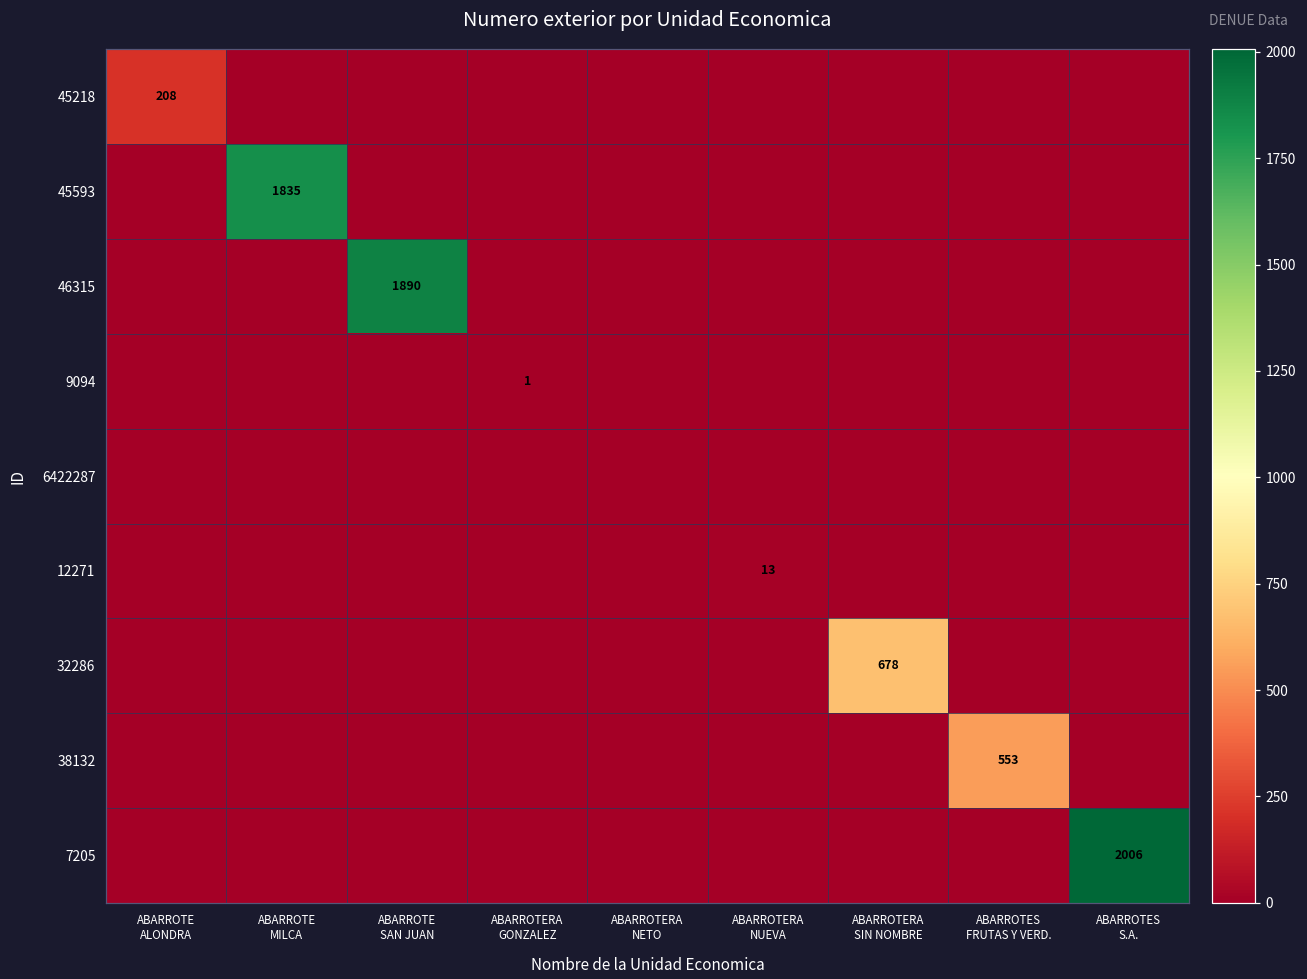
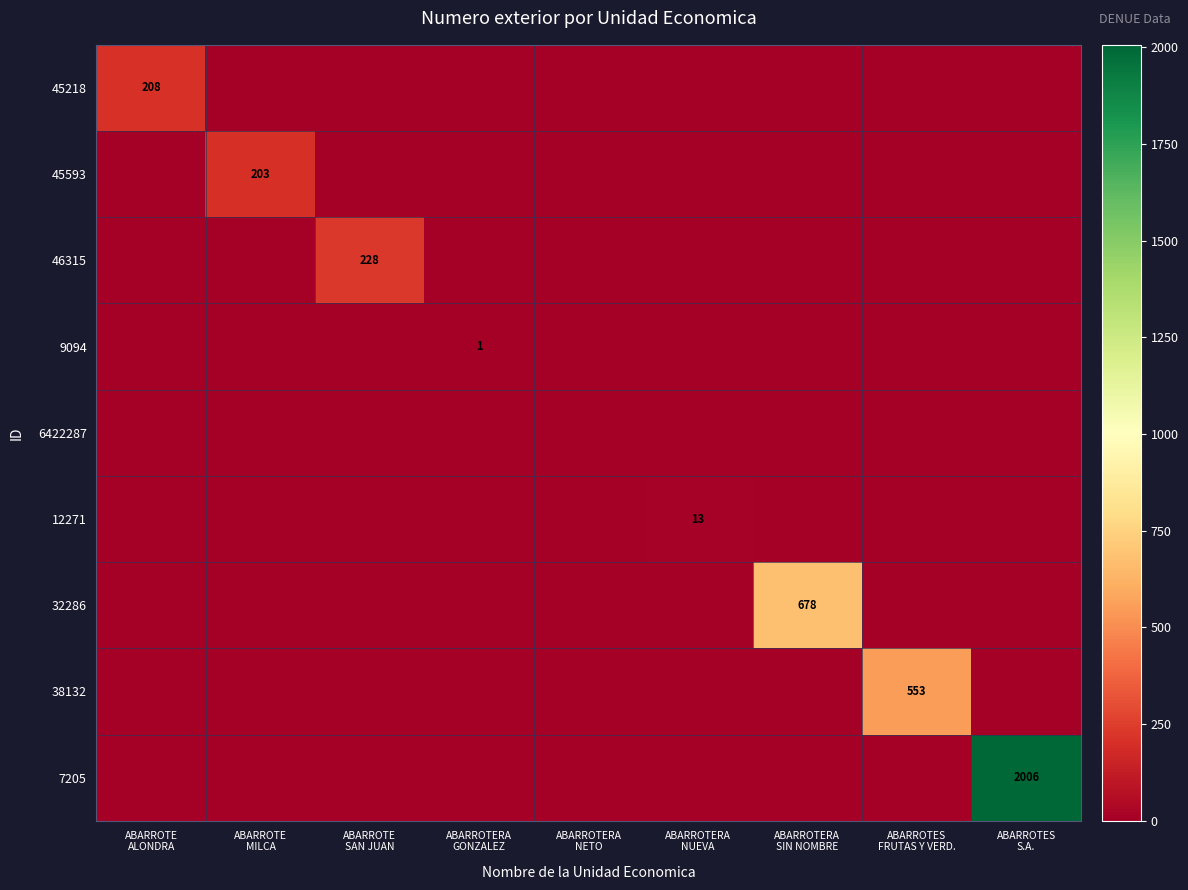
45593, ABARROTE MILCA: 1835 -> 203
46315, ABARROTE SAN JUAN: 1890 -> 228
